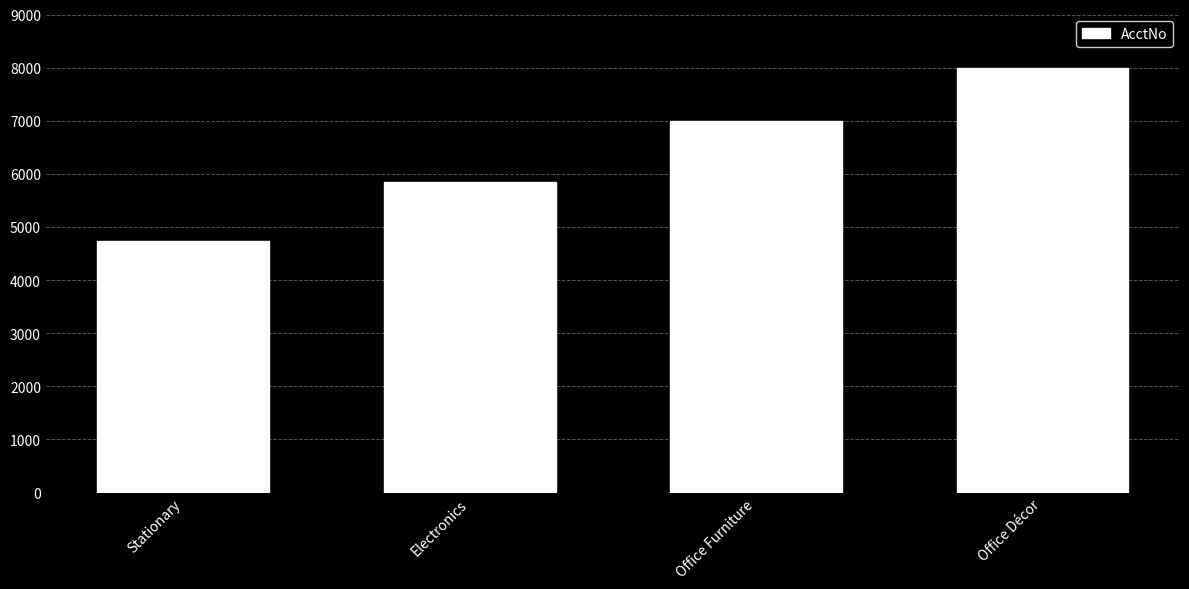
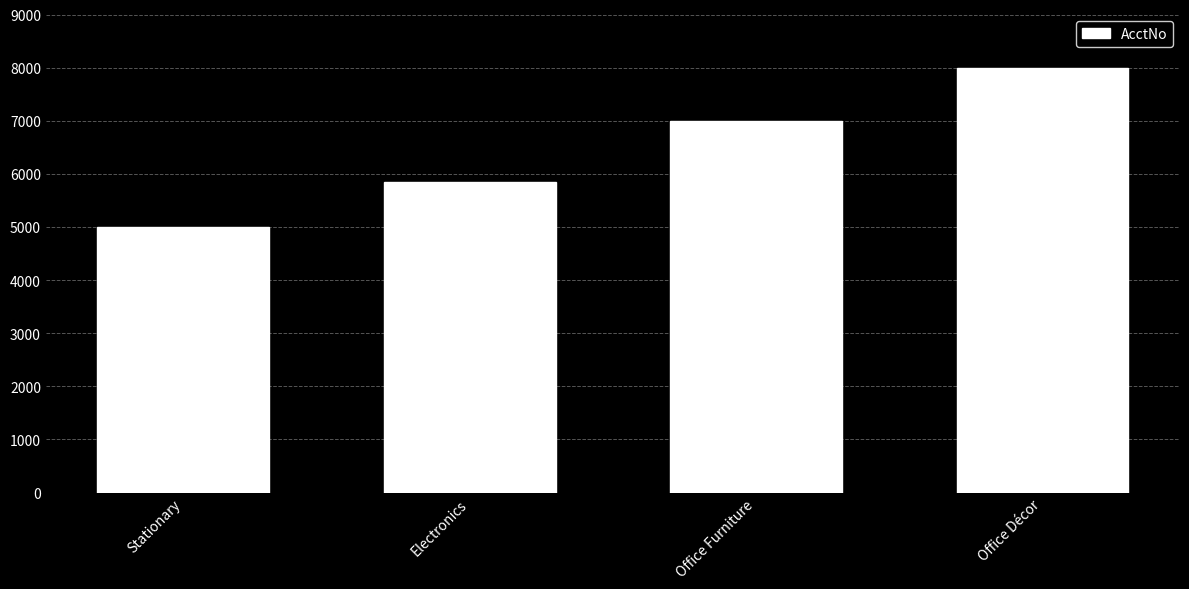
Stationary: 4700 -> 5000
